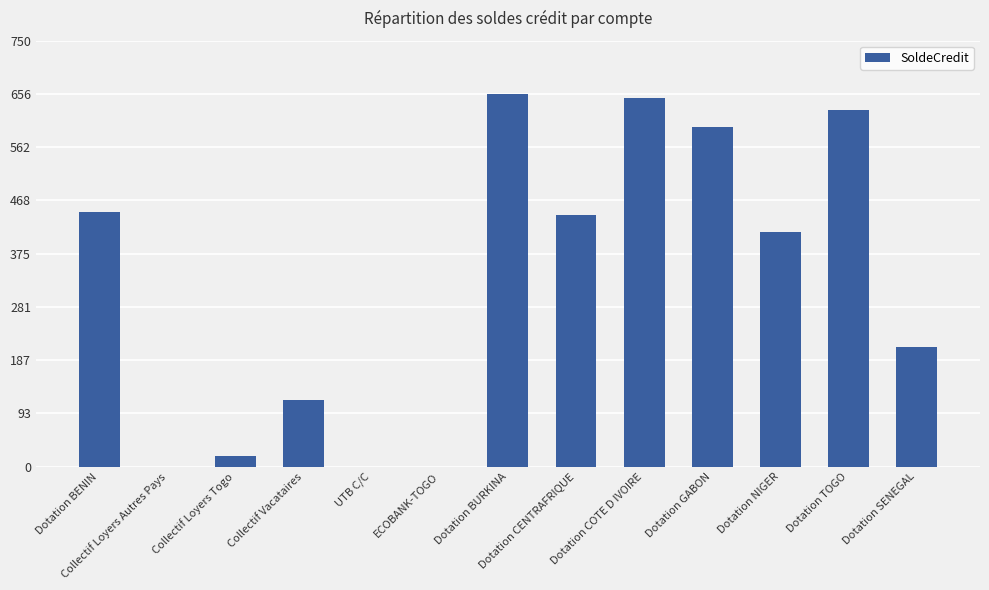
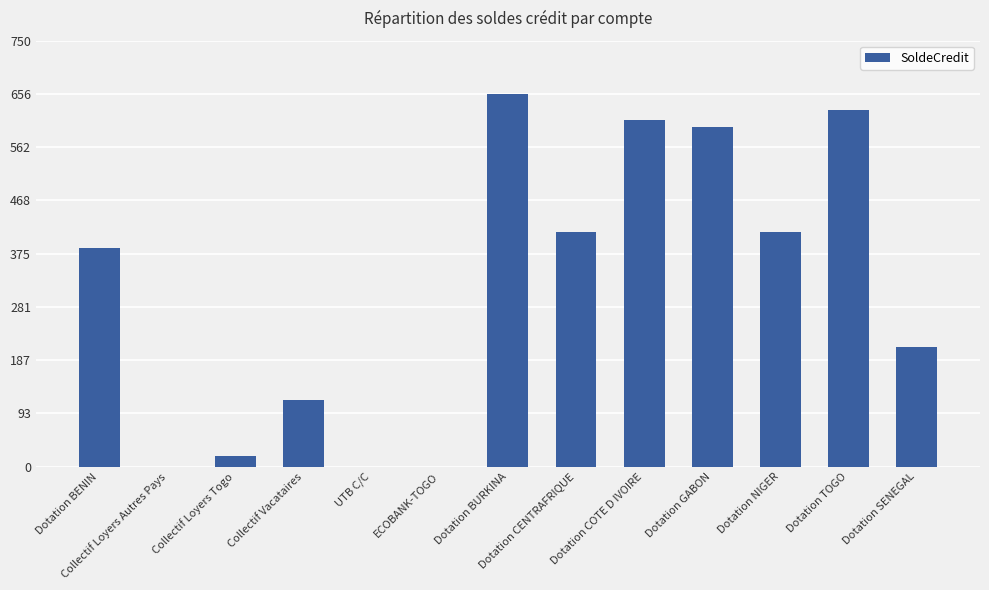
Dotation BENIN: 450 -> 380
Dotation CENTRAFRIQUE: 440 -> 410
Dotation COTE D IVOIRE: 650 -> 610
